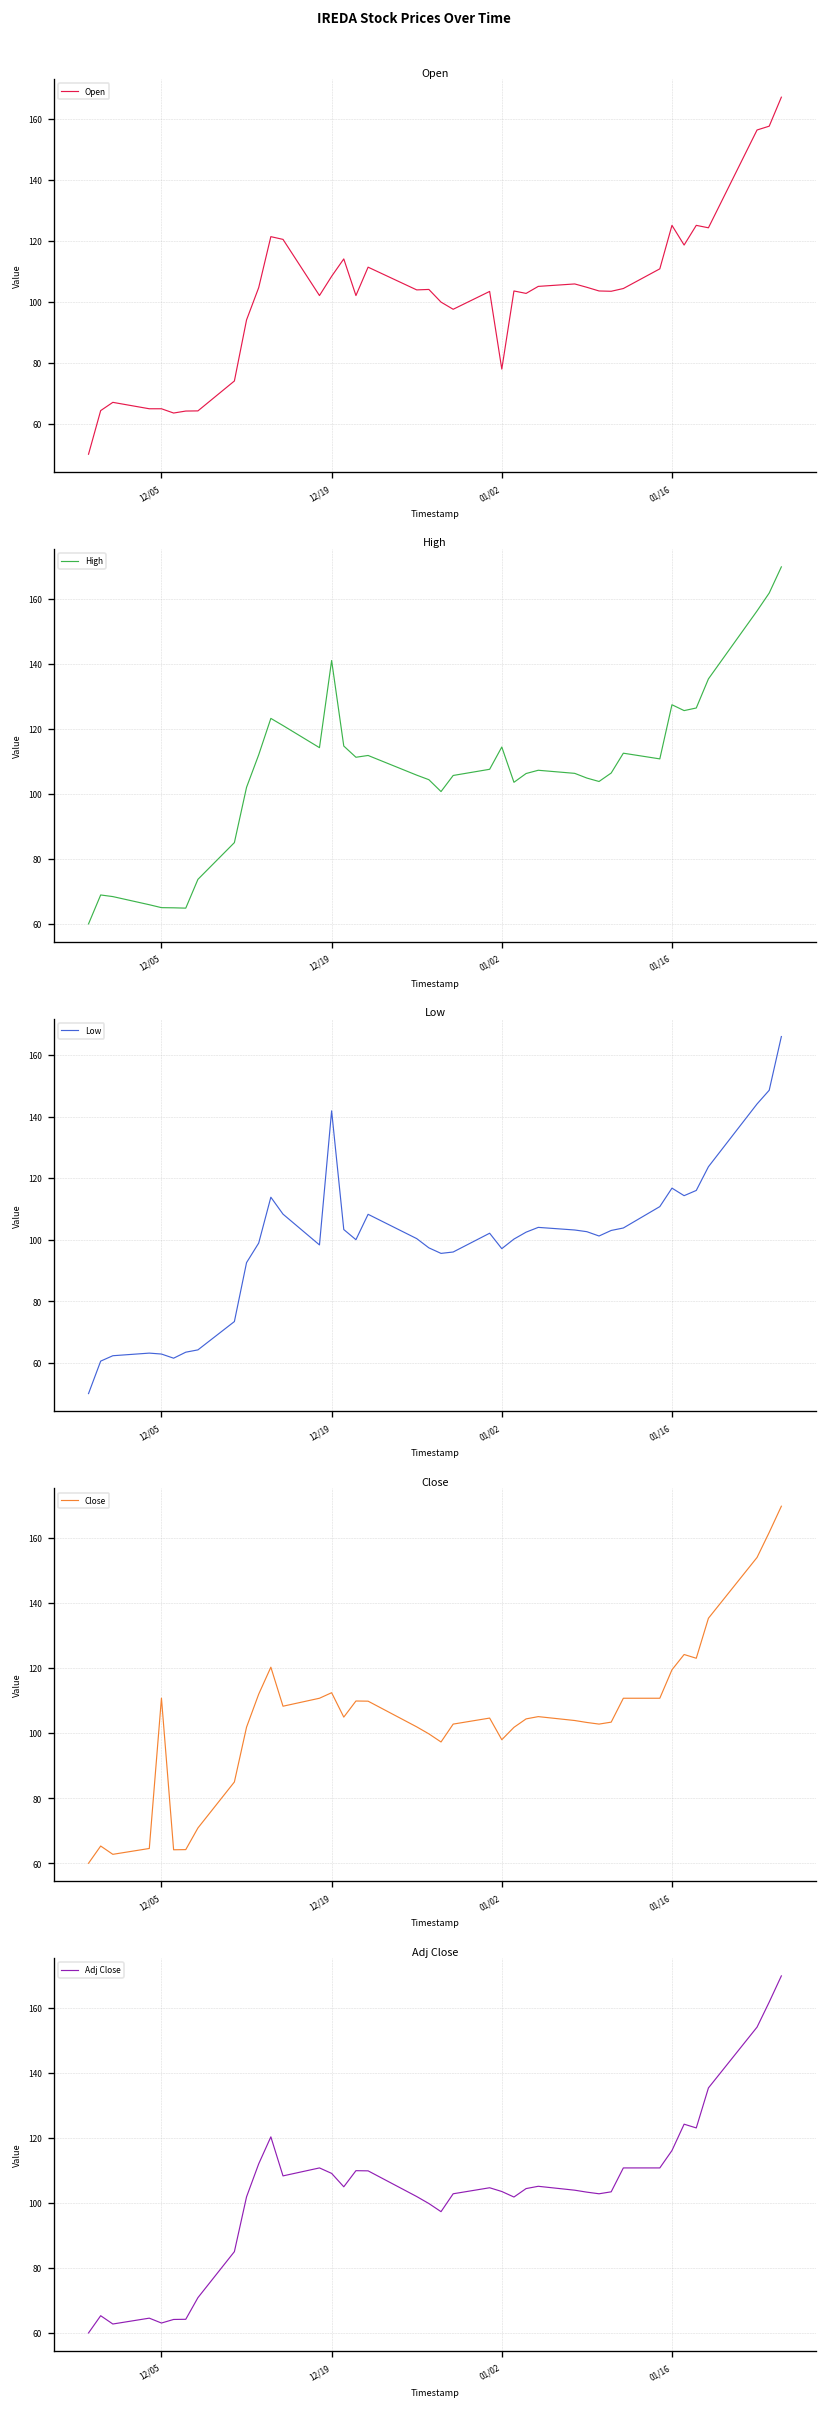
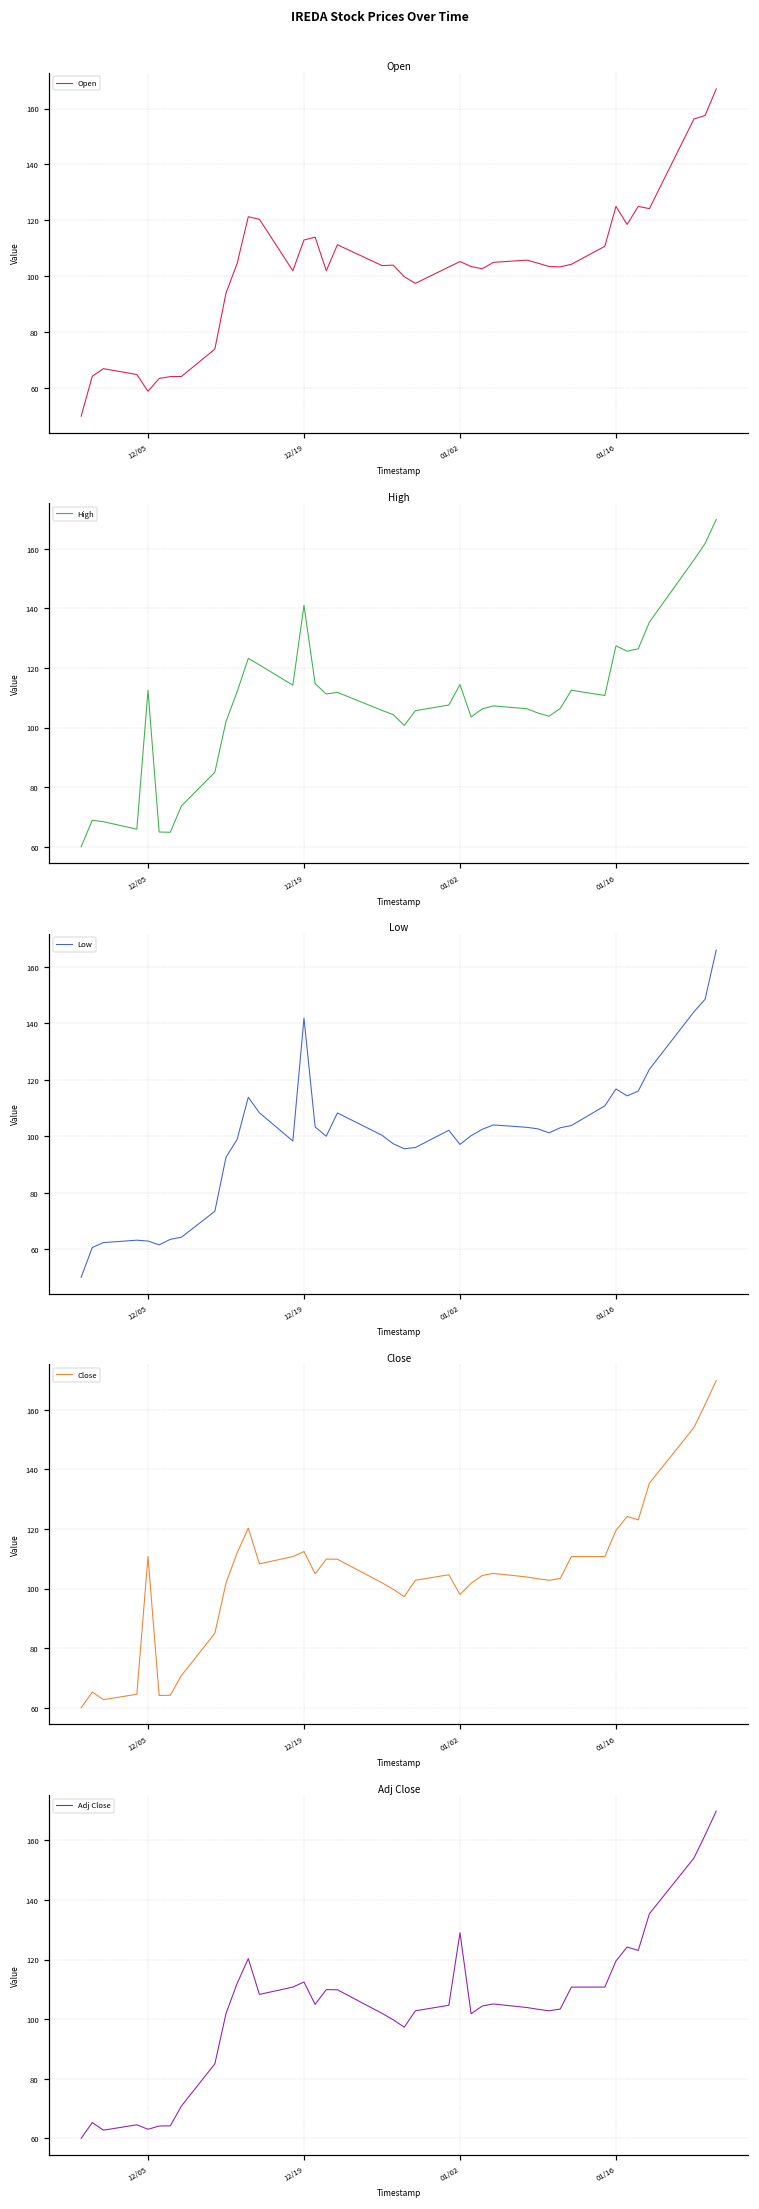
Open, 12/05: 65 -> 59
Open, 12/19: 108 -> 113
Open, 01/02: 78 -> 105
High, 12/05: 65 -> 113
Adj Close, 12/19: 109 -> 112
Adj Close, 01/02: 104 -> 129
Adj Close, 01/16: 116 -> 120
